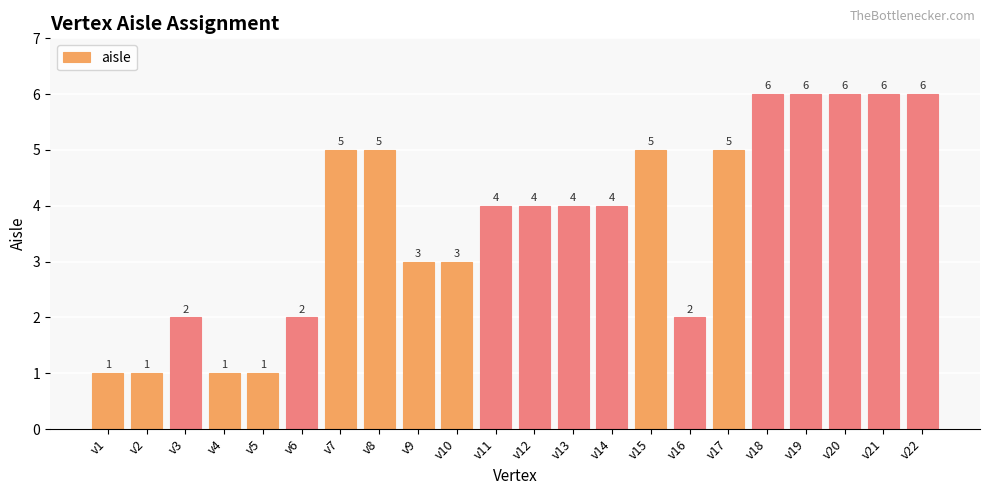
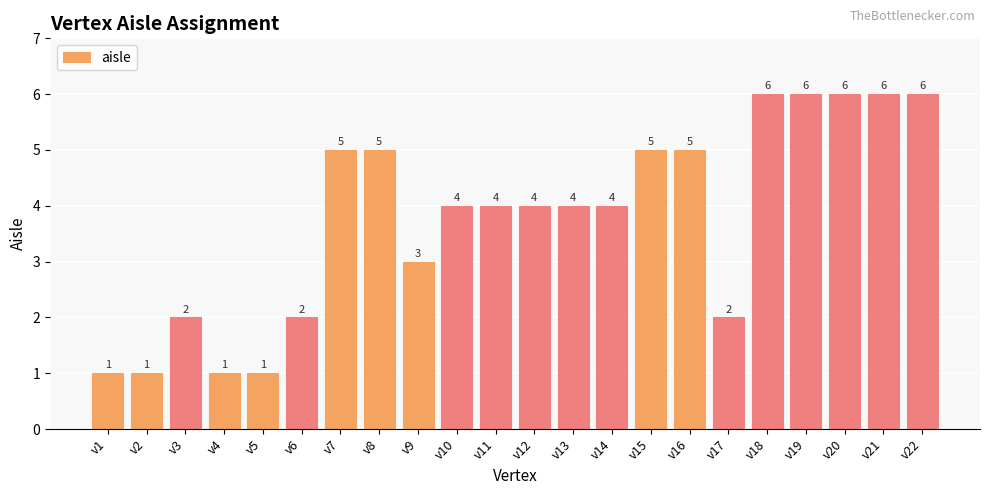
v10: 3 -> 4
v16: 2 -> 5
v17: 5 -> 2
